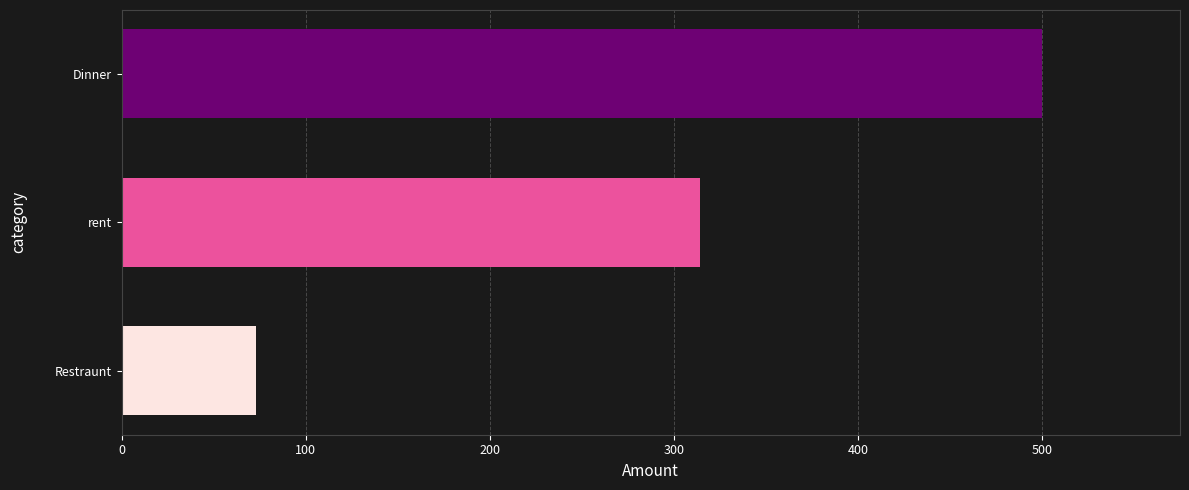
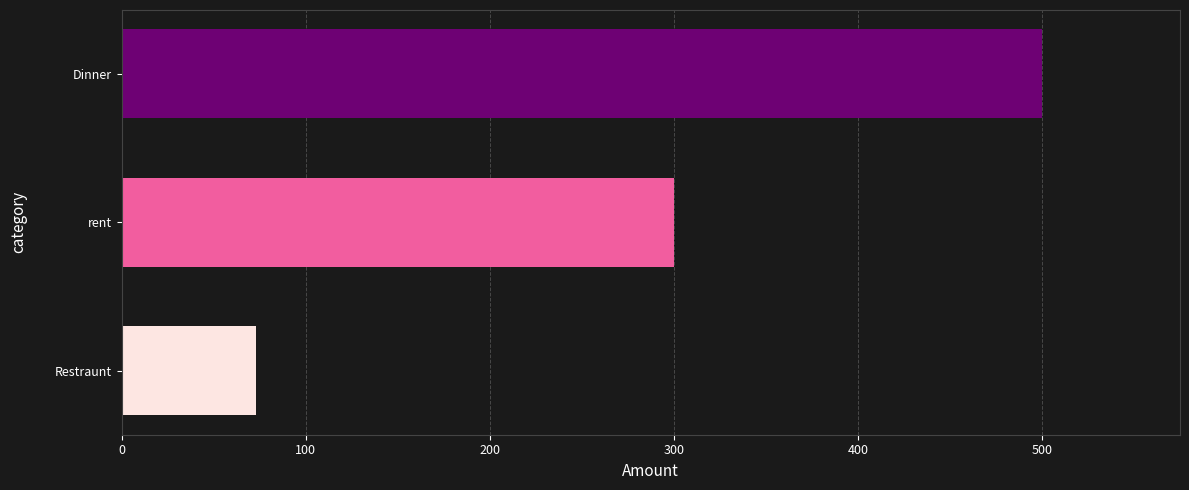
rent: 314 -> 300
